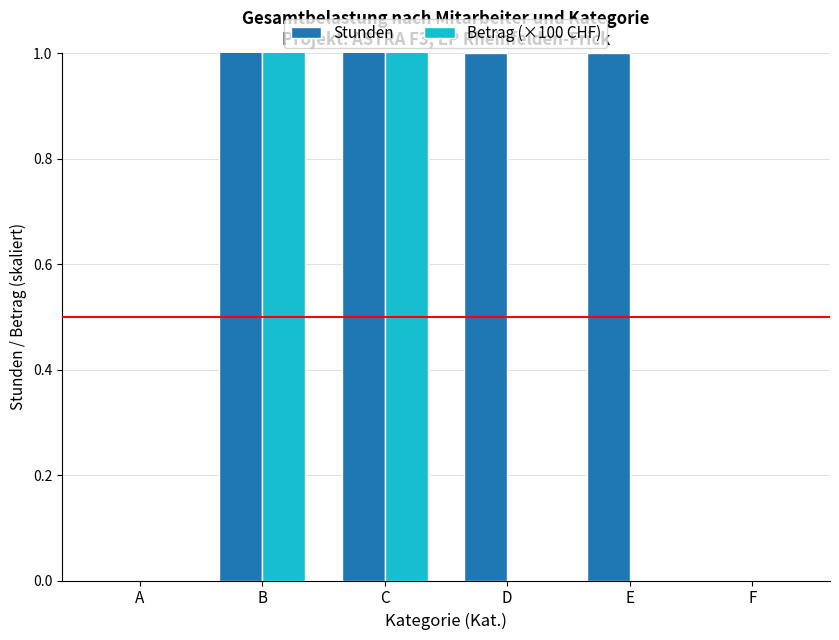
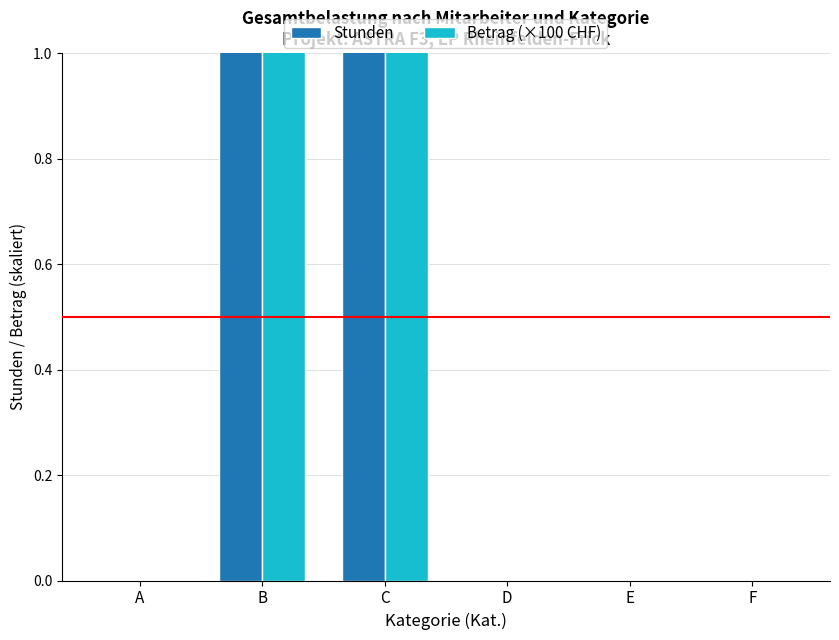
Stunden, D: 1 -> 0
Stunden, E: 1 -> 0
